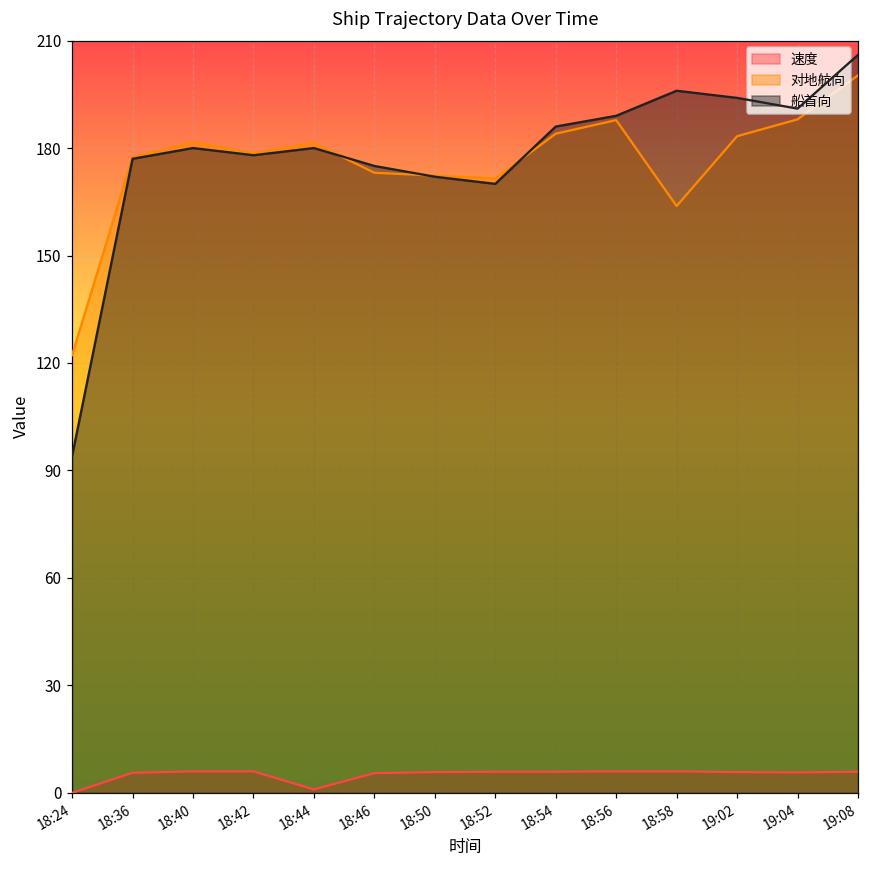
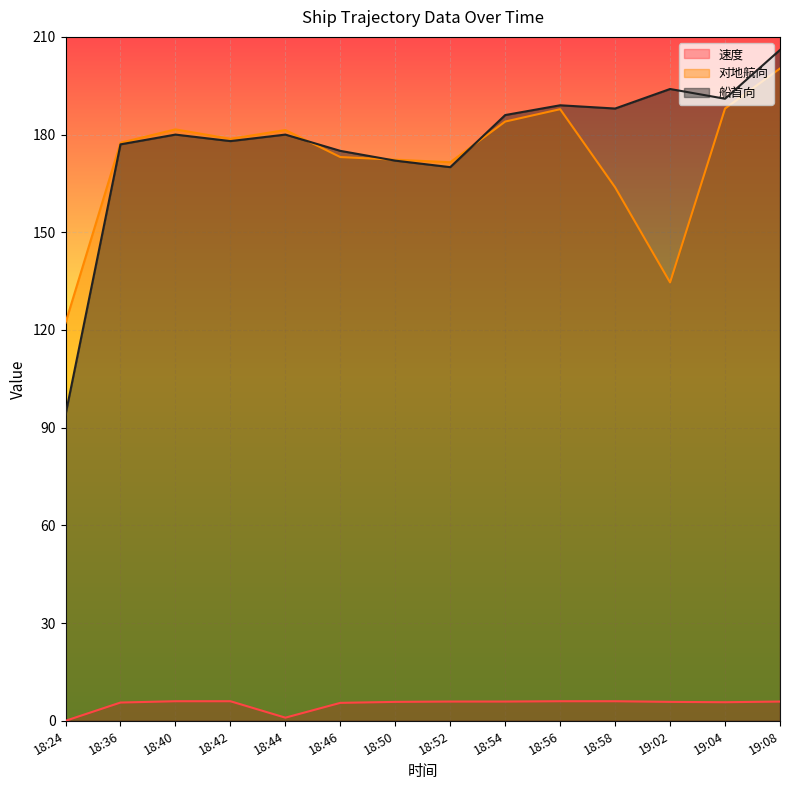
船首向, 18:58: 196 -> 188
对地航向, 19:02: 183 -> 135
